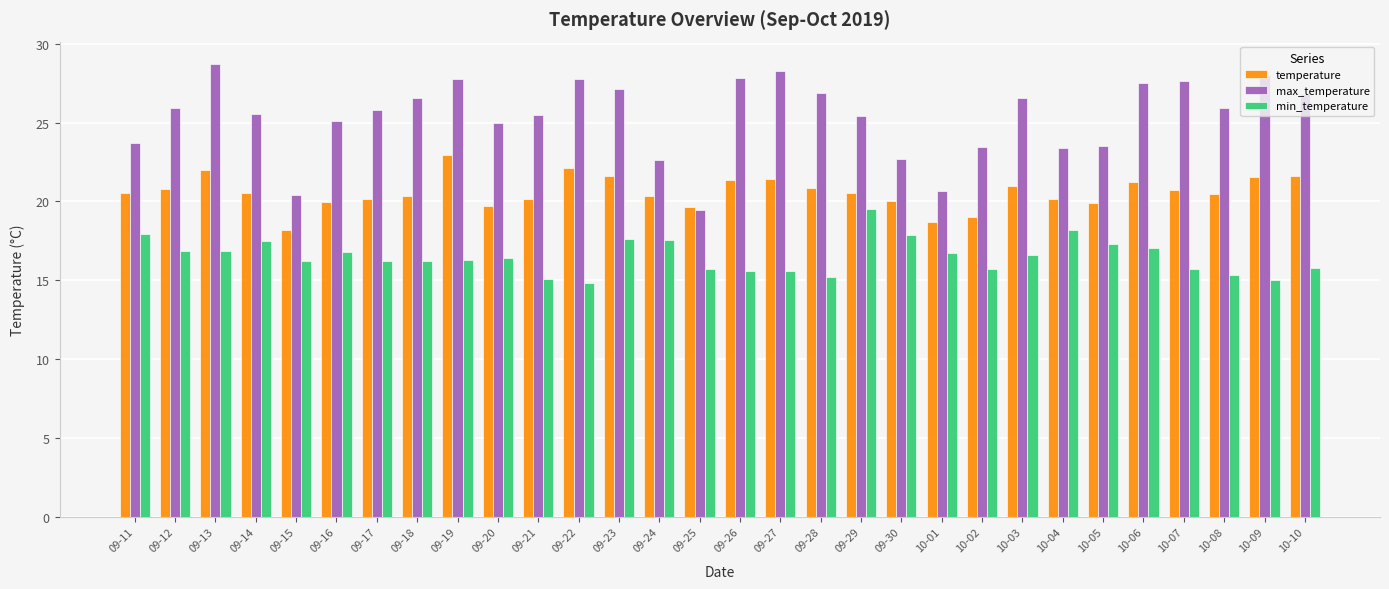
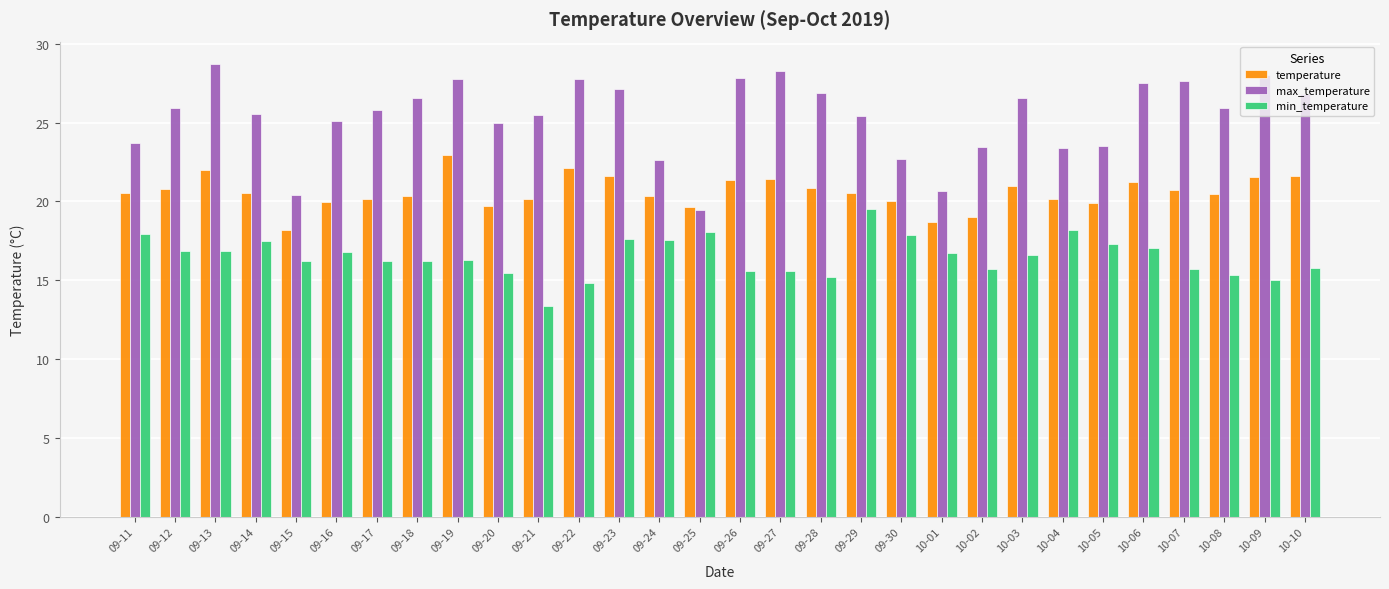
min_temperature, 09-20: 16.4 -> 15.5
min_temperature, 09-21: 15.1 -> 13.3
min_temperature, 09-25: 15.7 -> 18.1
